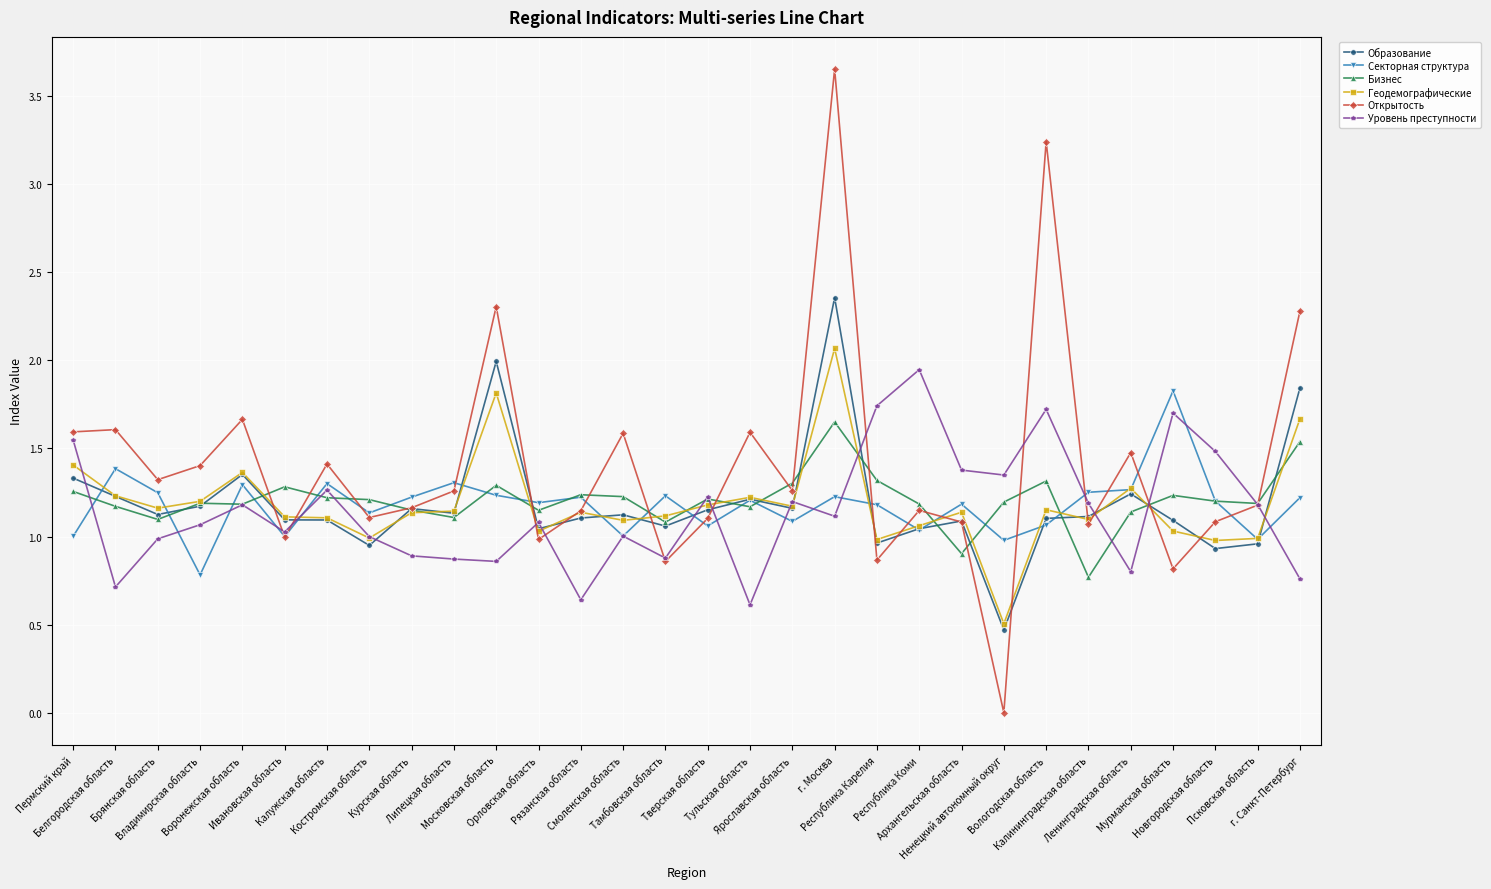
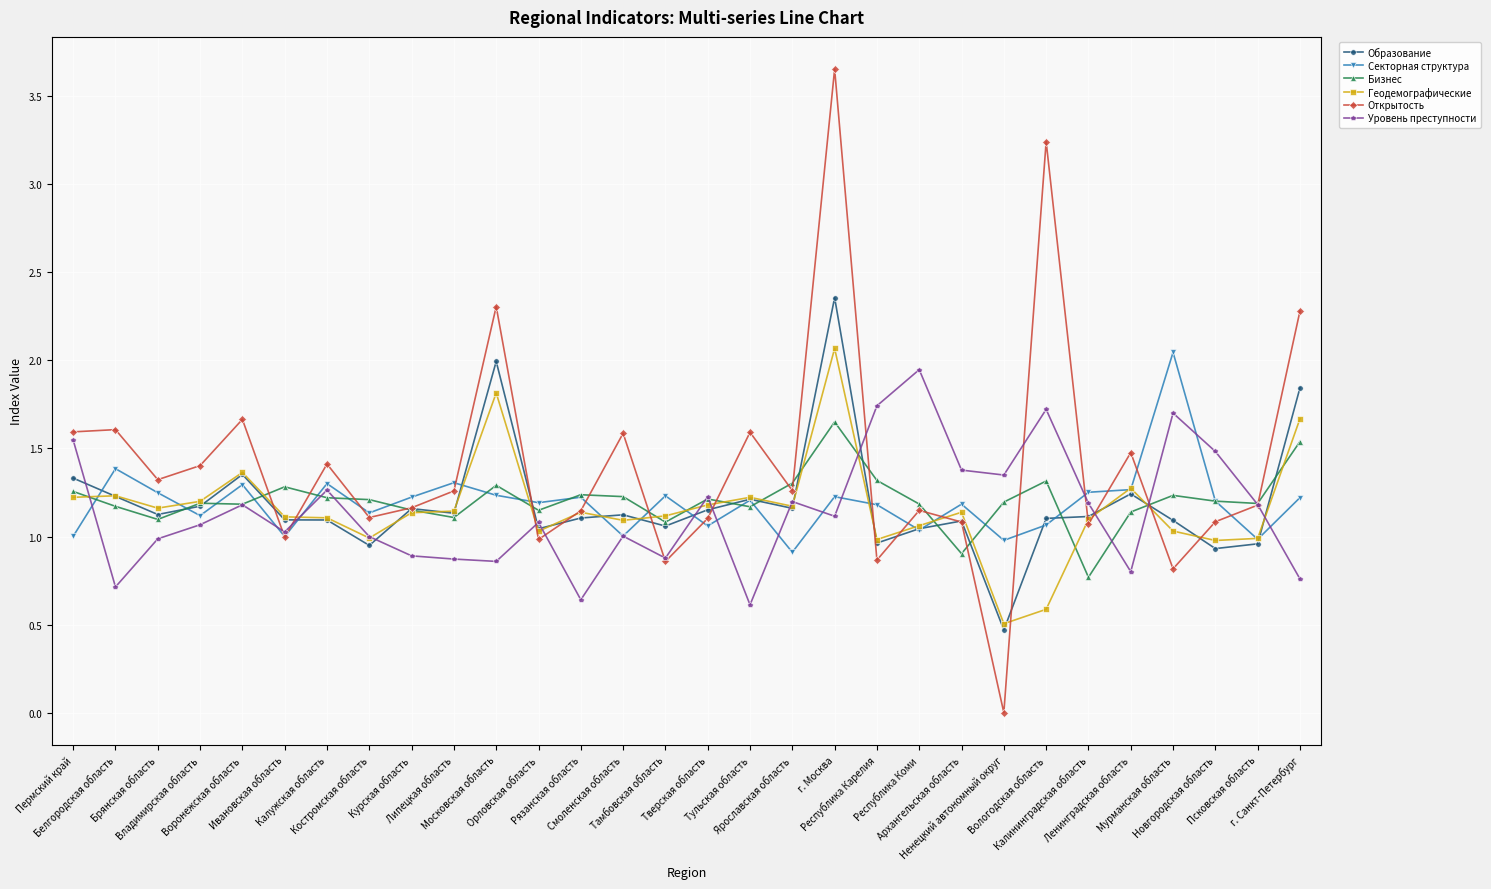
Геодемографические, Пермский край: 1.41 -> 1.22
Секторная структура, Владимирская область: 0.78 -> 1.12
Секторная структура, Ярославская область: 1.09 -> 0.91
Геодемографические, Вологодская область: 1.15 -> 0.59
Секторная структура, Мурманская область: 1.83 -> 2.05
